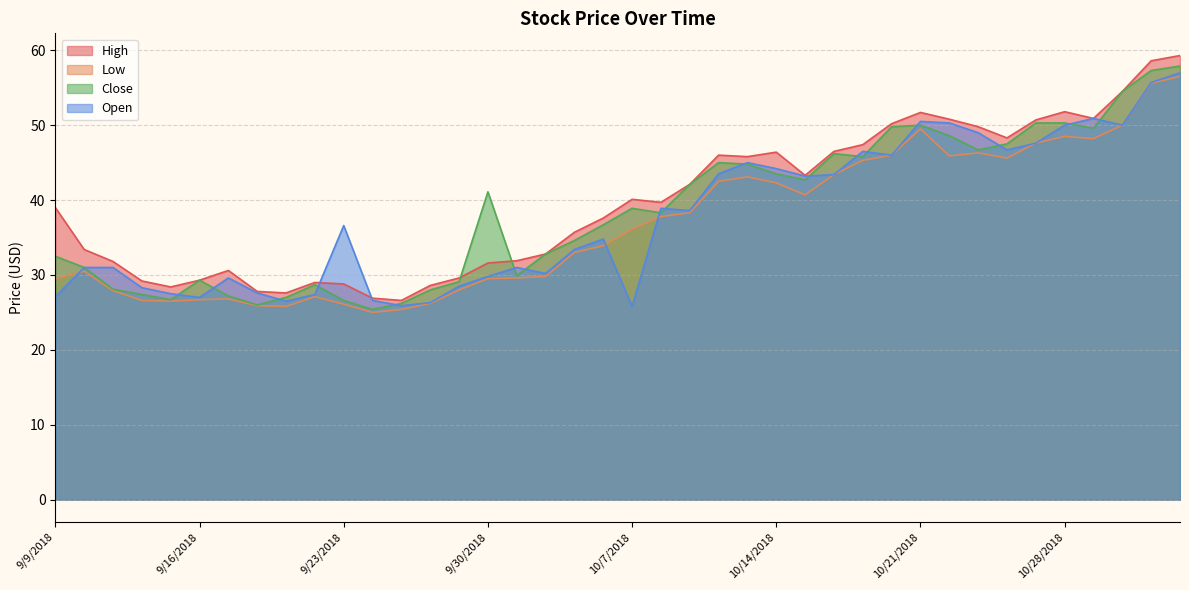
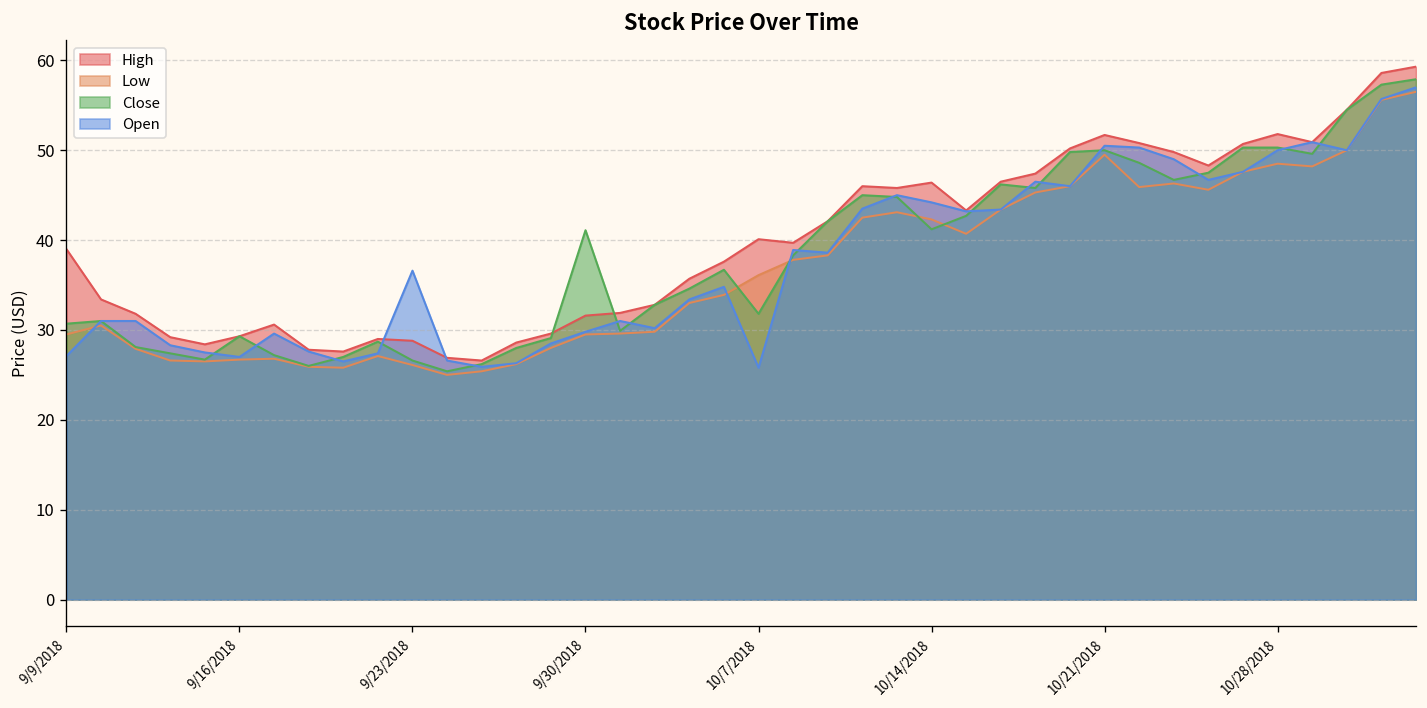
Close, 9/9/2018: 33 -> 31
Close, 10/7/2018: 39 -> 32
Close, 10/14/2018: 44 -> 41
